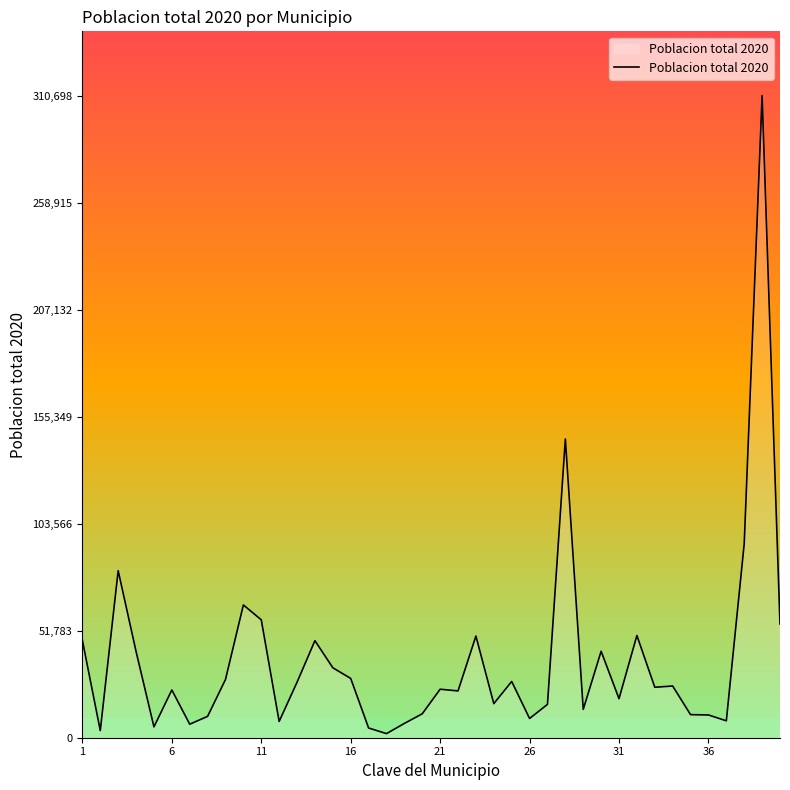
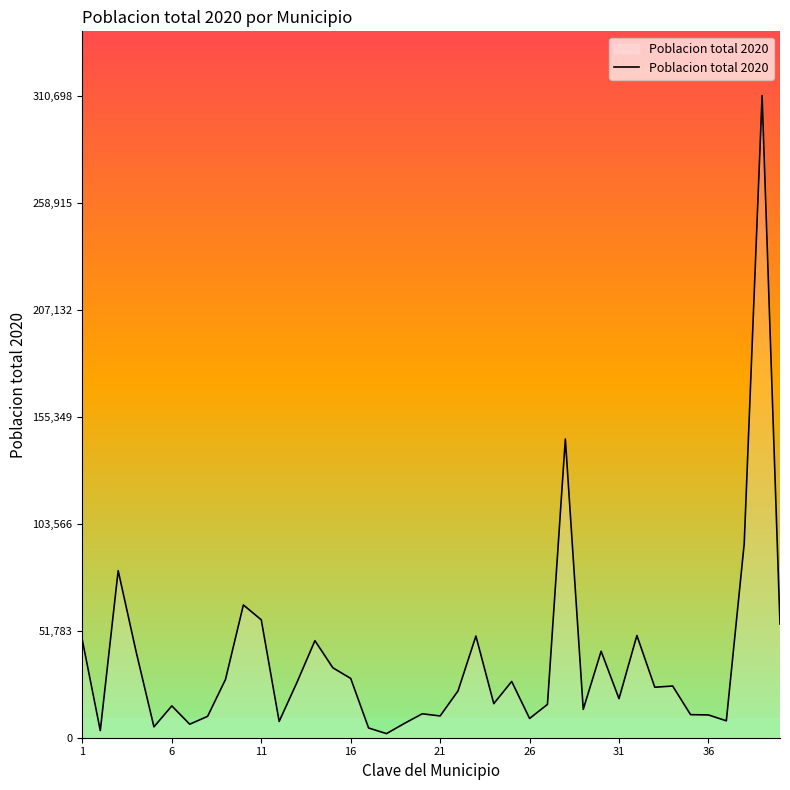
6: 23,000 -> 15,000
21: 23,000 -> 11,000
